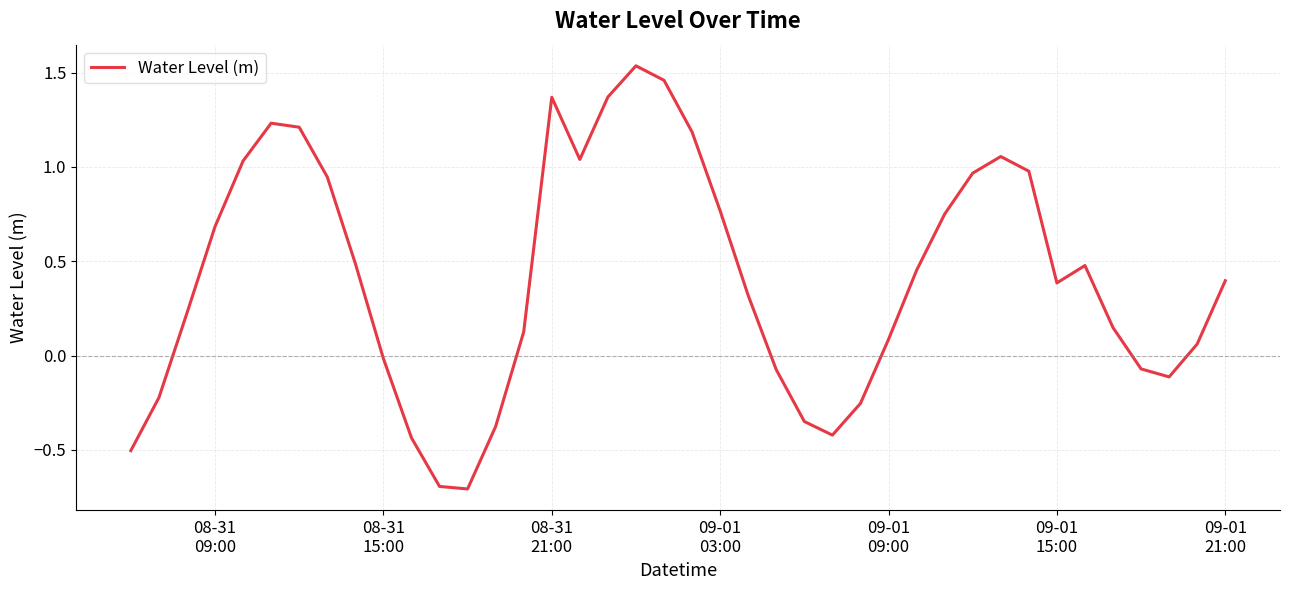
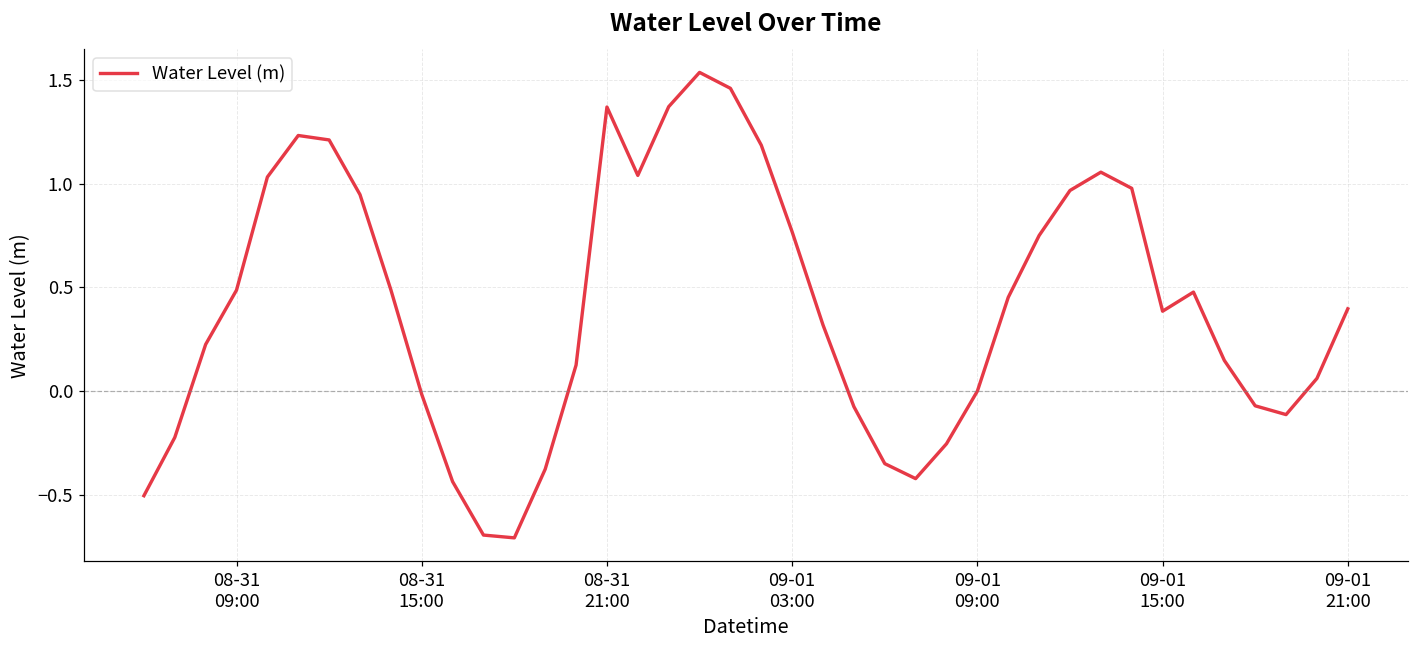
08-31 09:00: 0.68 -> 0.49
09-01 09:00: 0.09 -> 0.00
